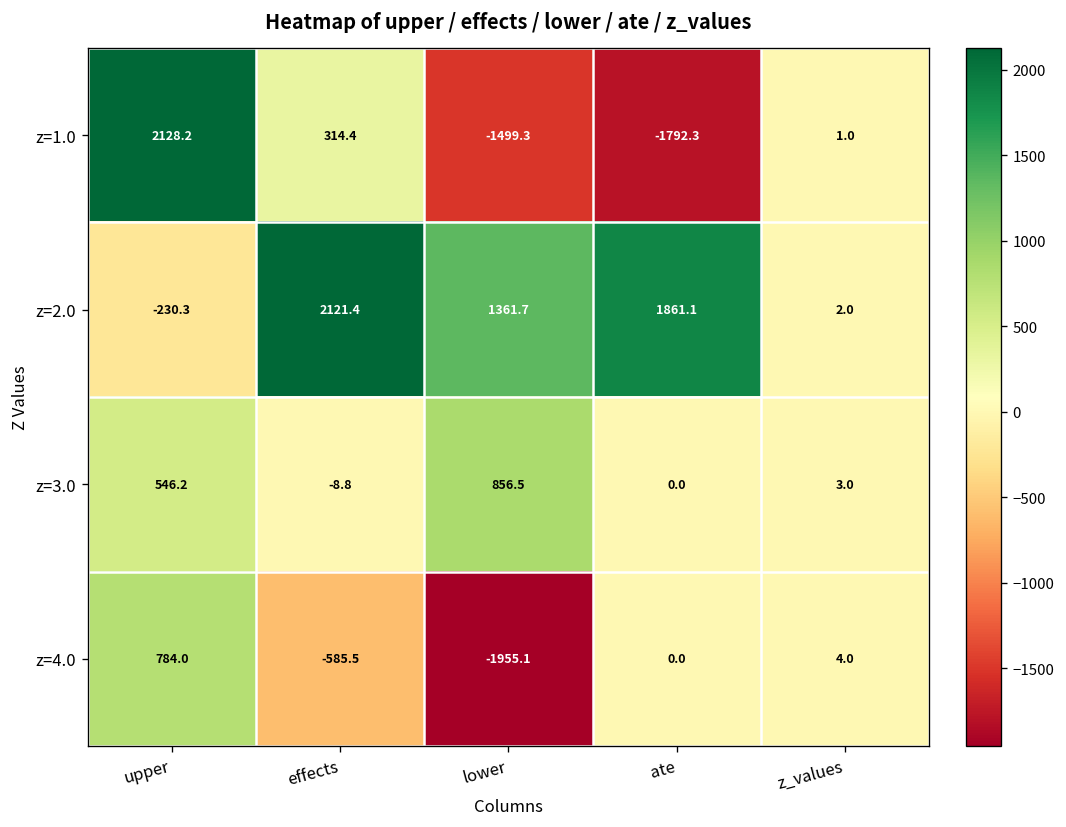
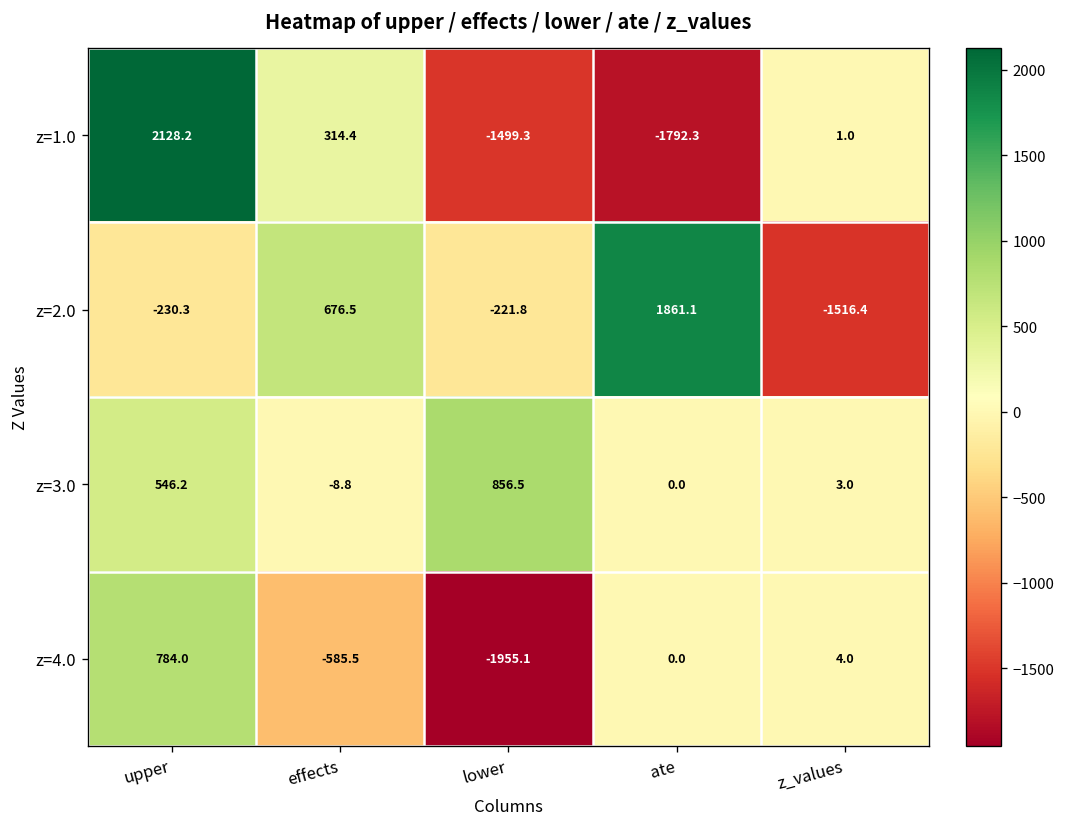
z=2.0, effects: 2121.4 -> 676.5
z=2.0, lower: 1361.7 -> -221.8
z=2.0, z_values: 2.0 -> -1516.4
